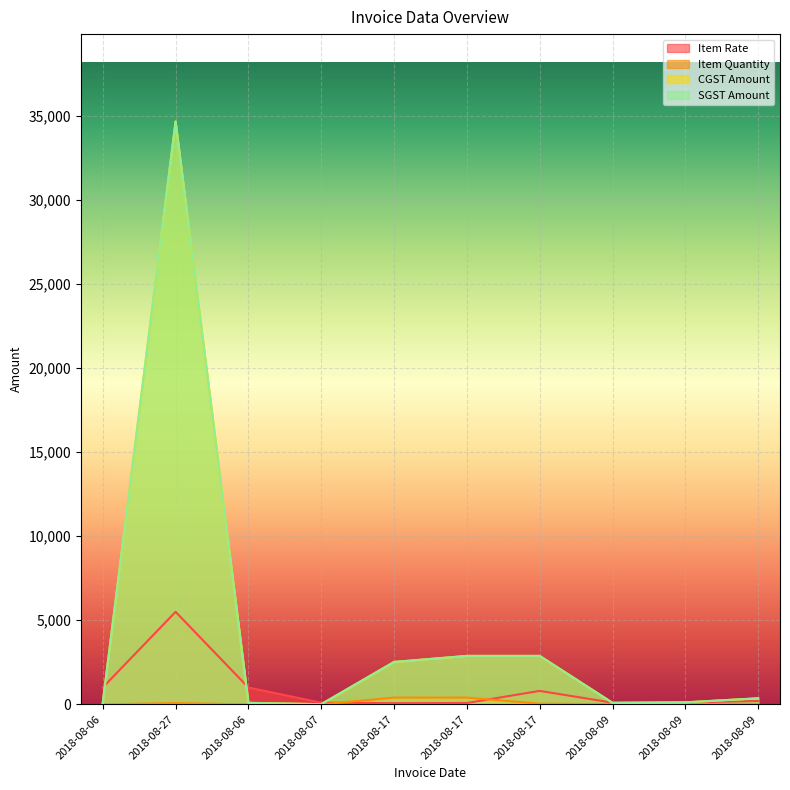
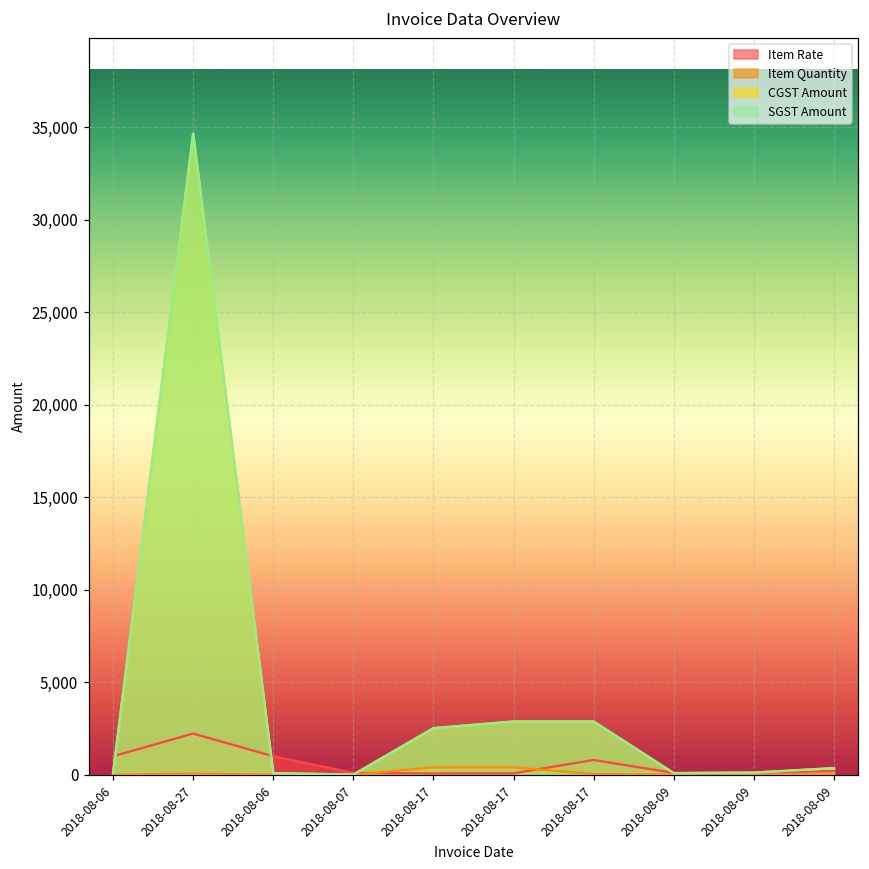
Item Rate, 2018-08-27: 5,500 -> 2,200
